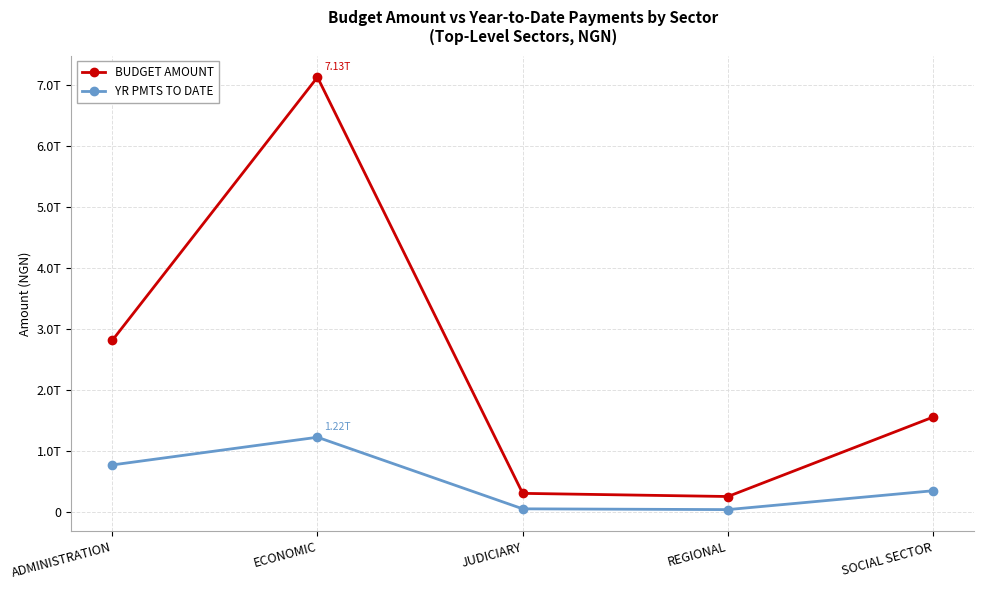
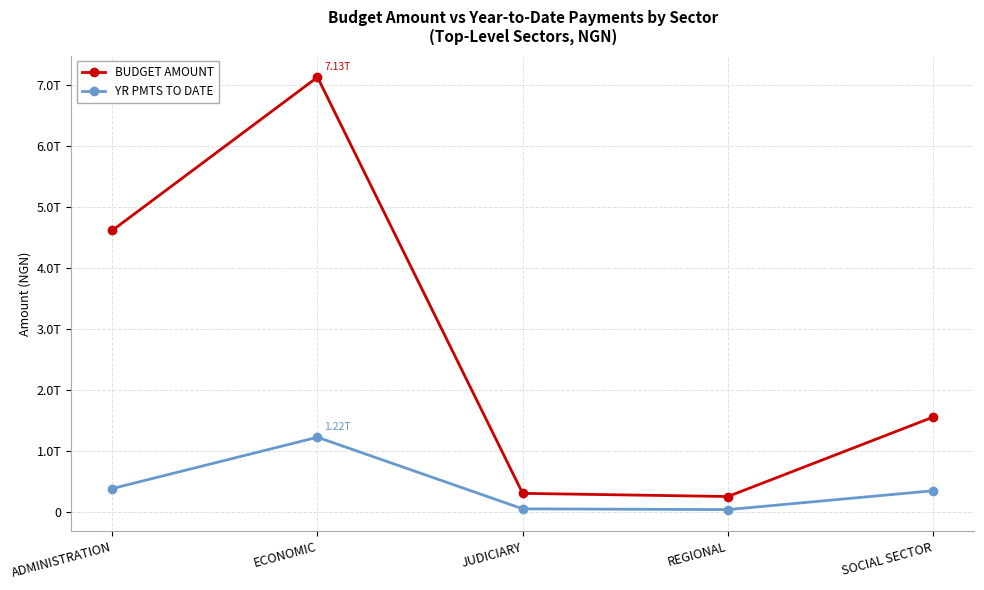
BUDGET AMOUNT, ADMINISTRATION: 2.8T -> 4.6T
YR PMTS TO DATE, ADMINISTRATION: 0.8T -> 0.4T
